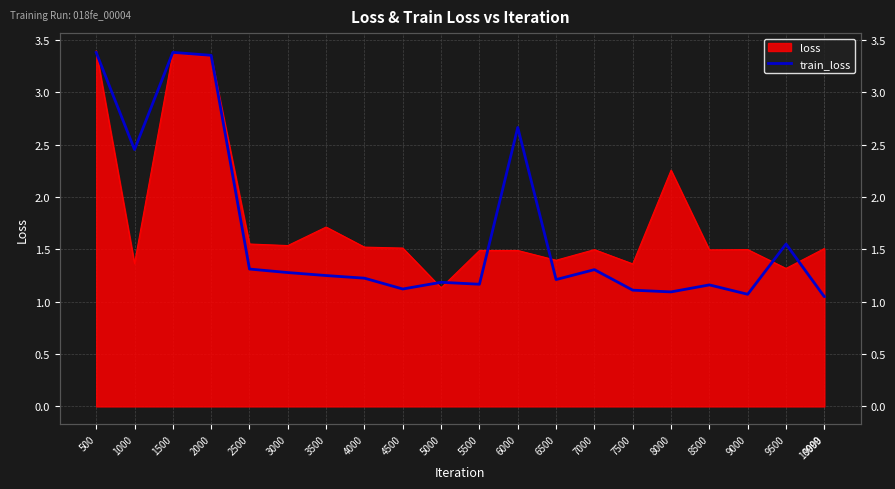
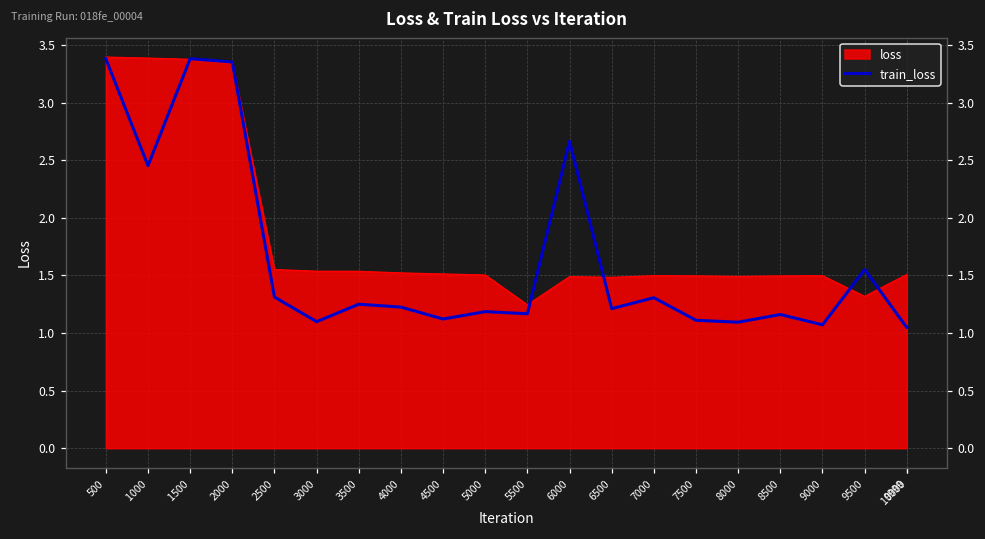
loss, 1000: 1.37 -> 3.39
train_loss, 3000: 1.28 -> 1.10
loss, 3500: 1.71 -> 1.54
loss, 5000: 1.13 -> 1.50
loss, 5500: 1.49 -> 1.24
loss, 6500: 1.40 -> 1.48
loss, 7500: 1.36 -> 1.50
loss, 8000: 2.26 -> 1.49
